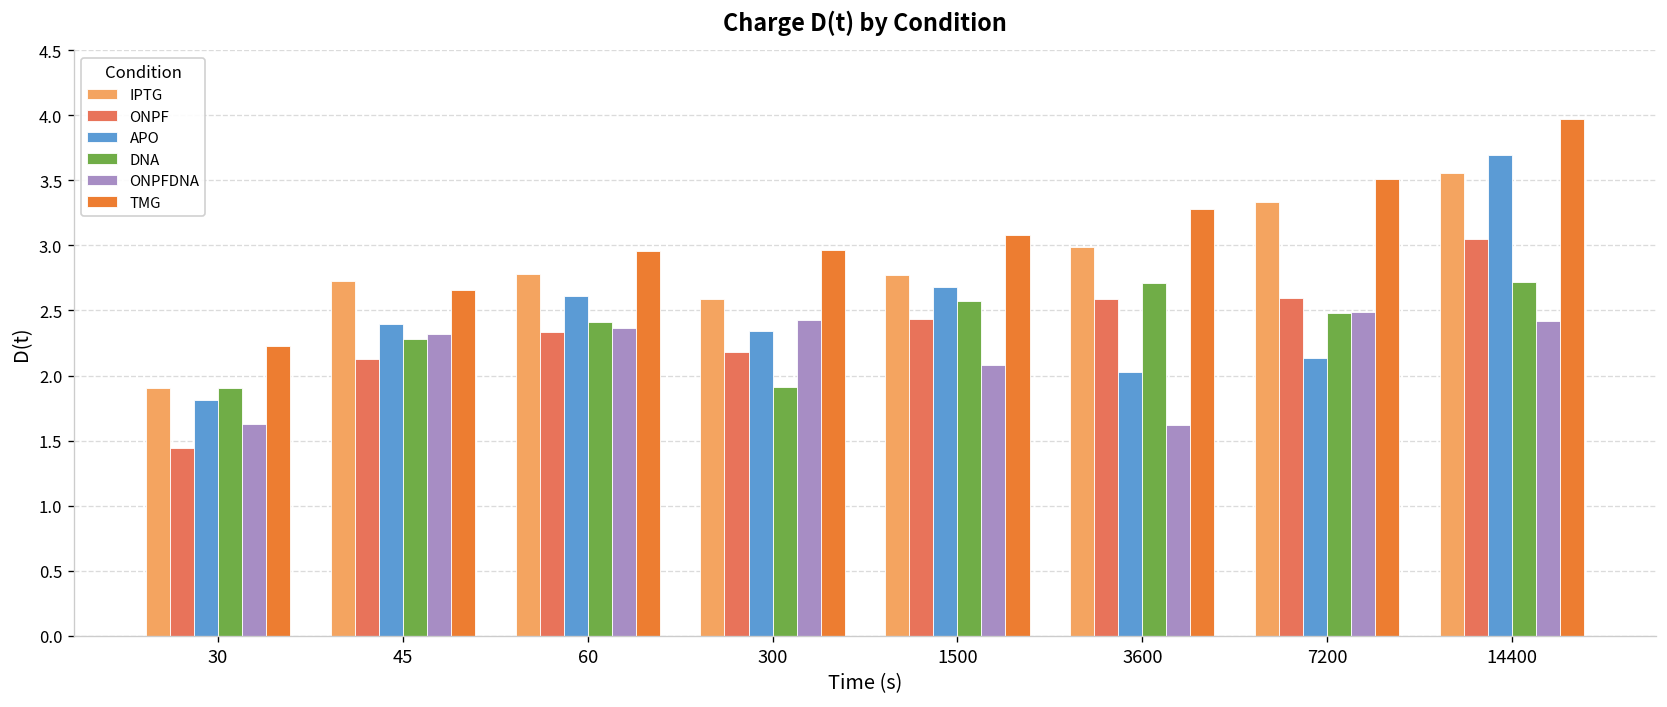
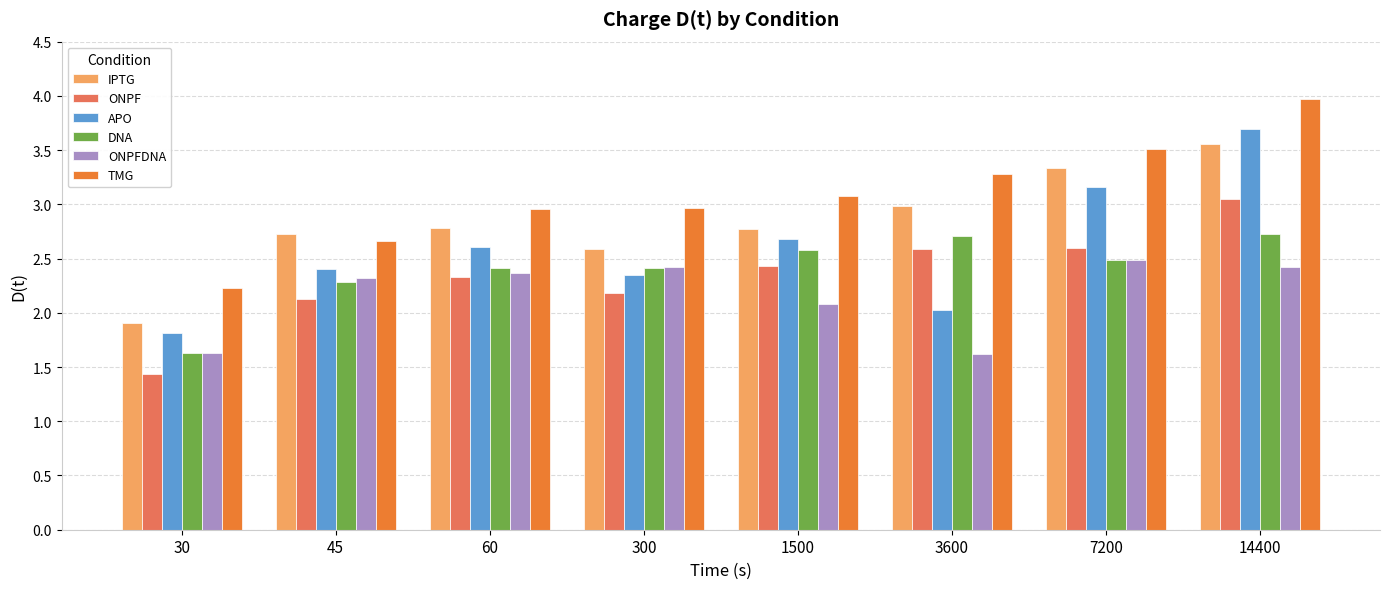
DNA, 30: 1.90 -> 1.63
DNA, 300: 1.91 -> 2.41
APO, 7200: 2.14 -> 3.16
